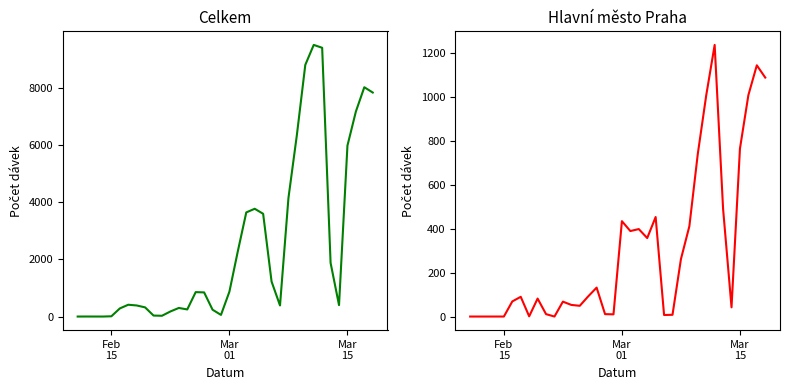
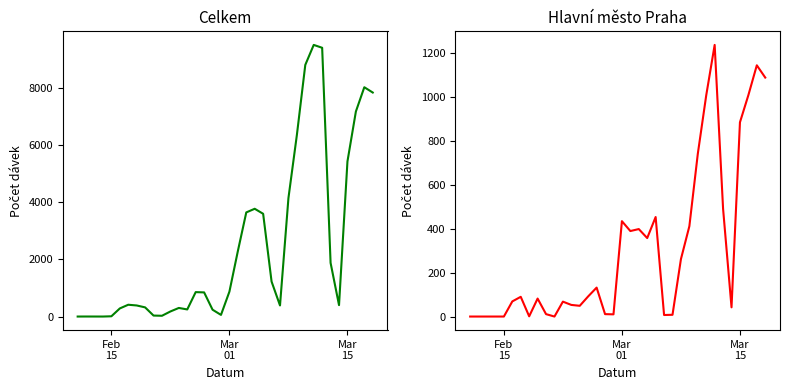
Celkem, Mar 15: 6000 -> 5400
Hlavní město Praha, Mar 15: 770 -> 890
